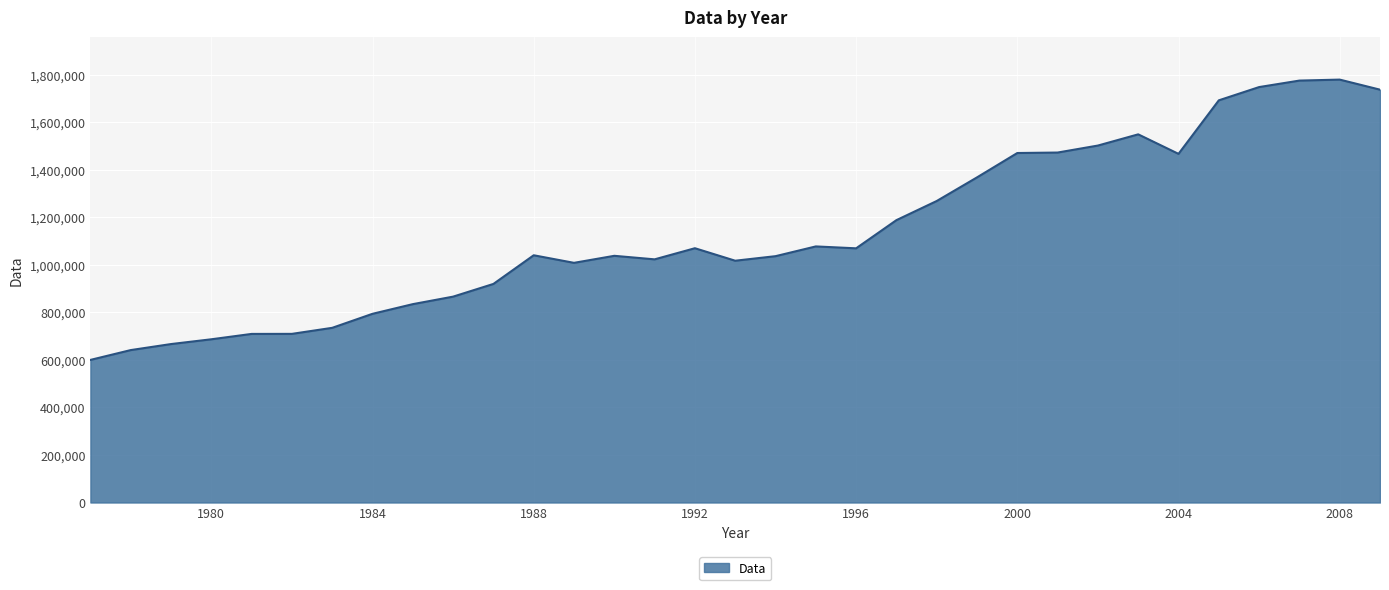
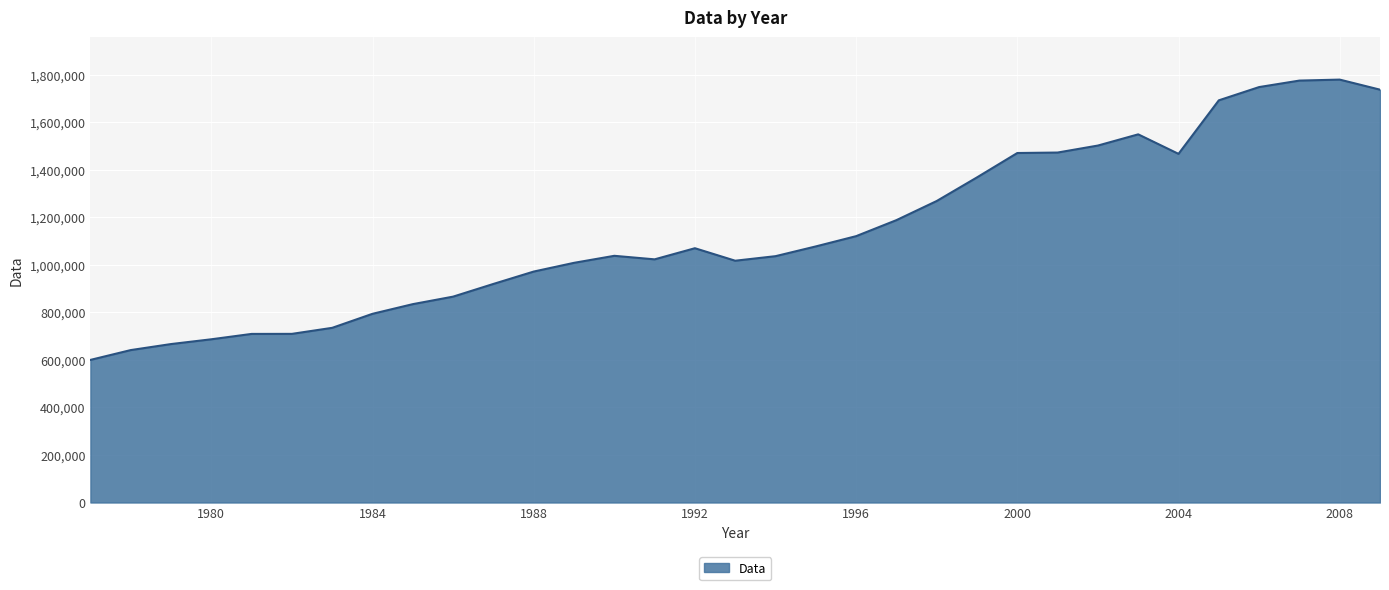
1988: 1,040,000 -> 970,000
1996: 1,070,000 -> 1,120,000
